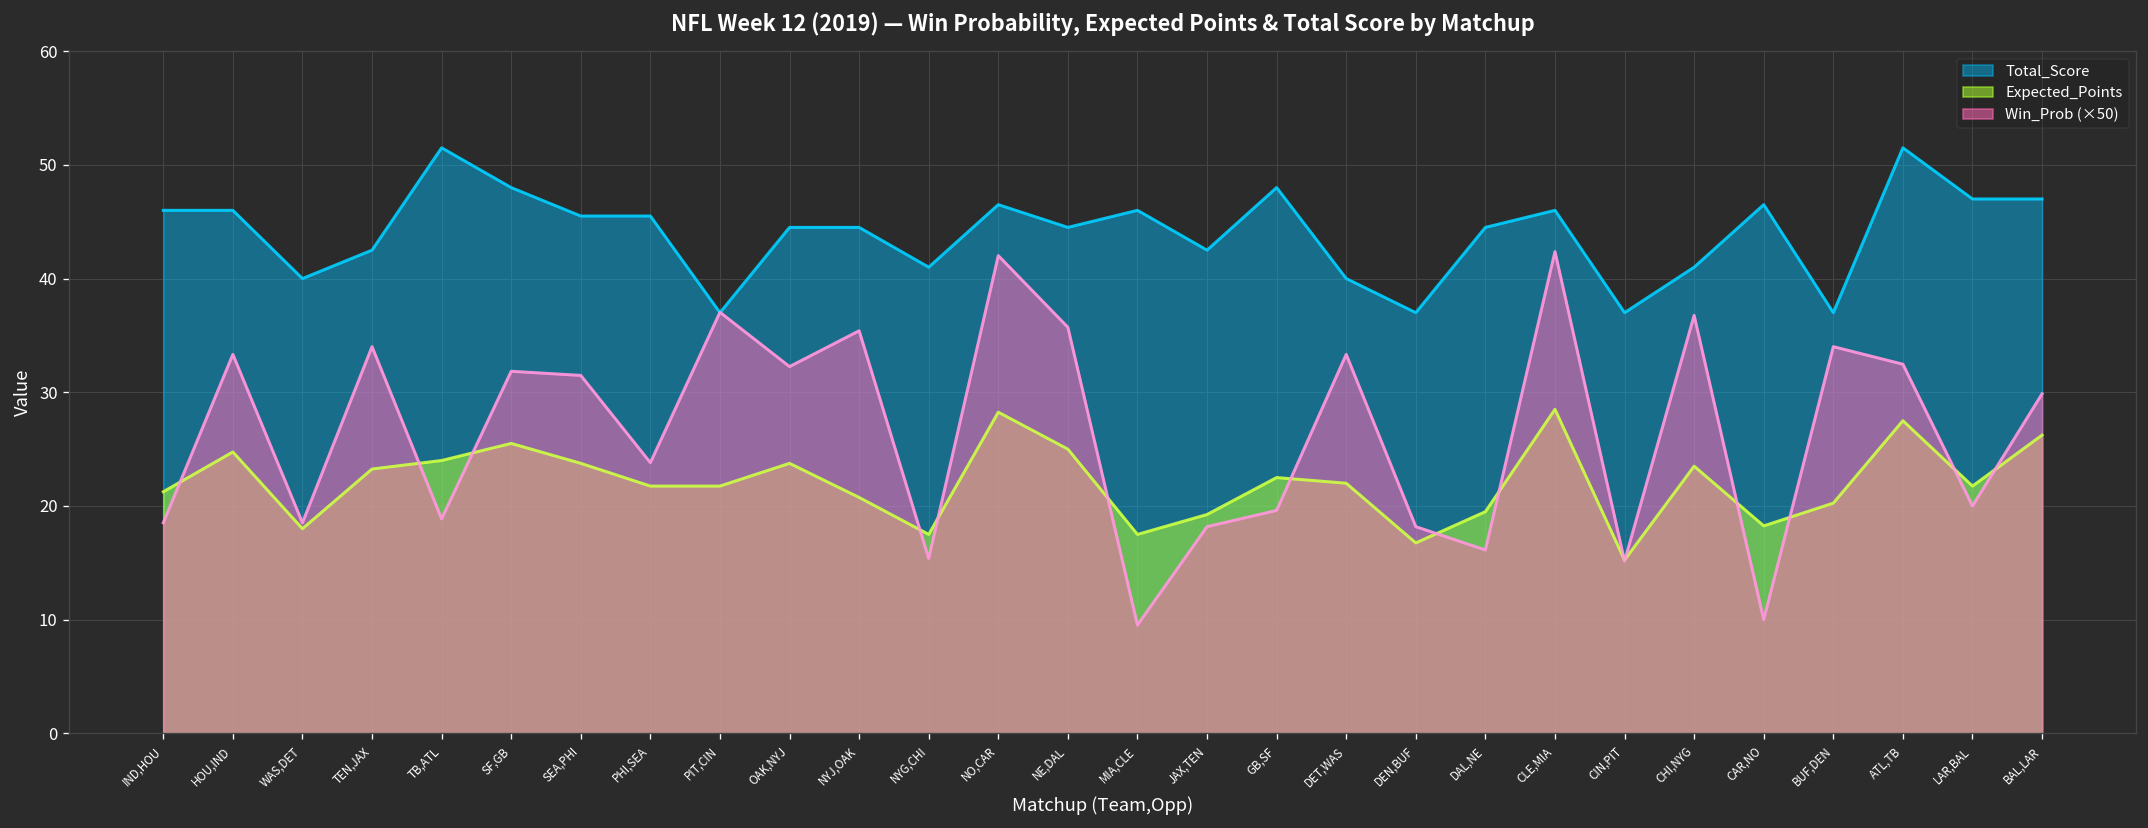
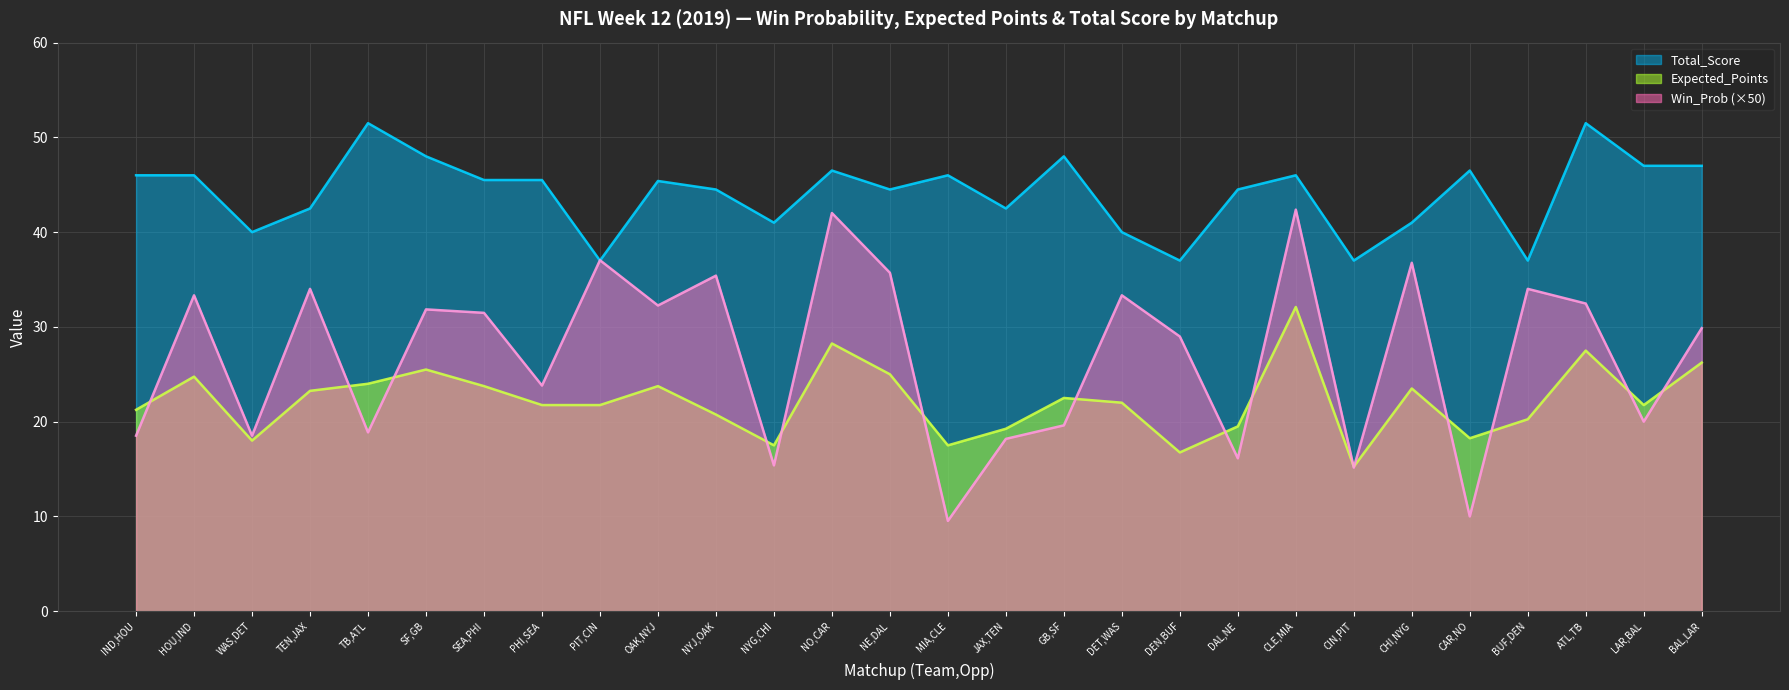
Total_Score, OAK,NYJ: 44.5 -> 45.4
Win_Prob (×50), DEN,BUF: 18 -> 29
Expected_Points, CLE,MIA: 29 -> 32
